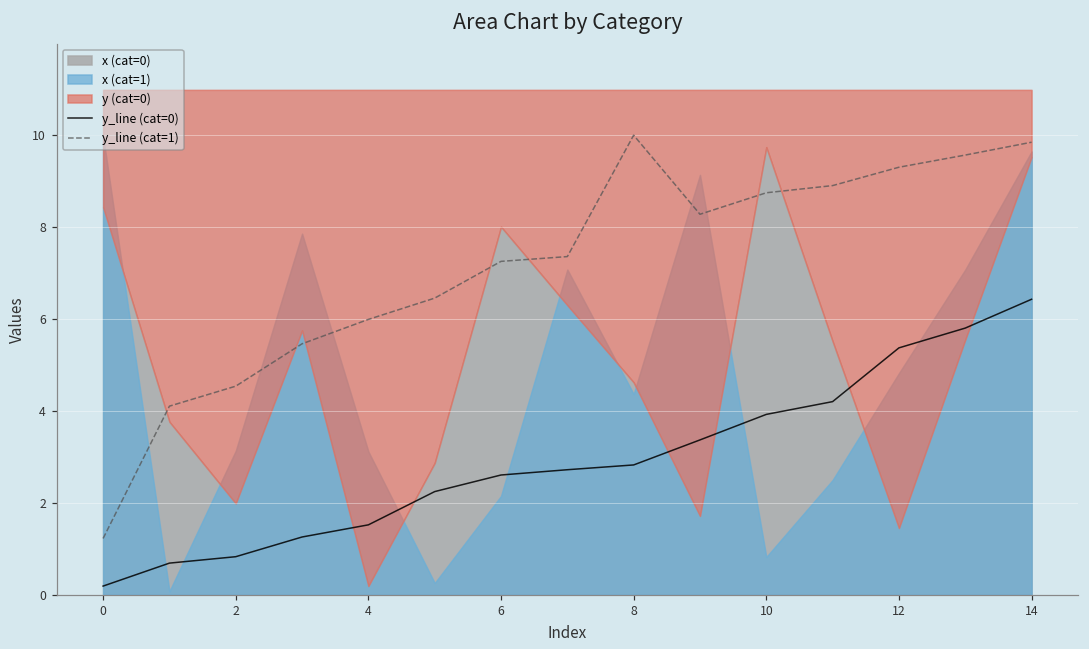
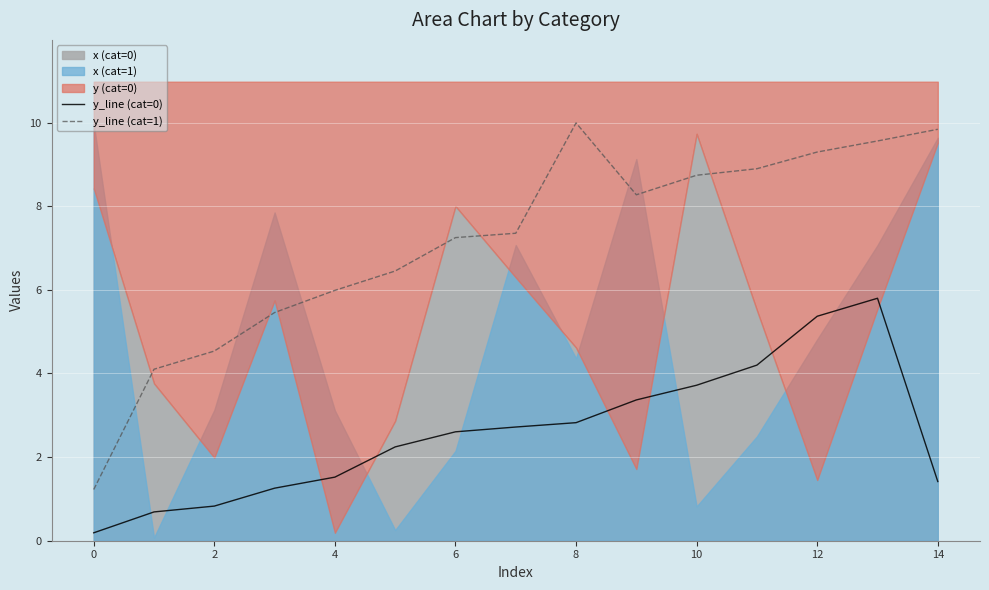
y_line (cat=0), 10: 3.9 -> 3.7
y_line (cat=0), 14: 6.4 -> 1.4
